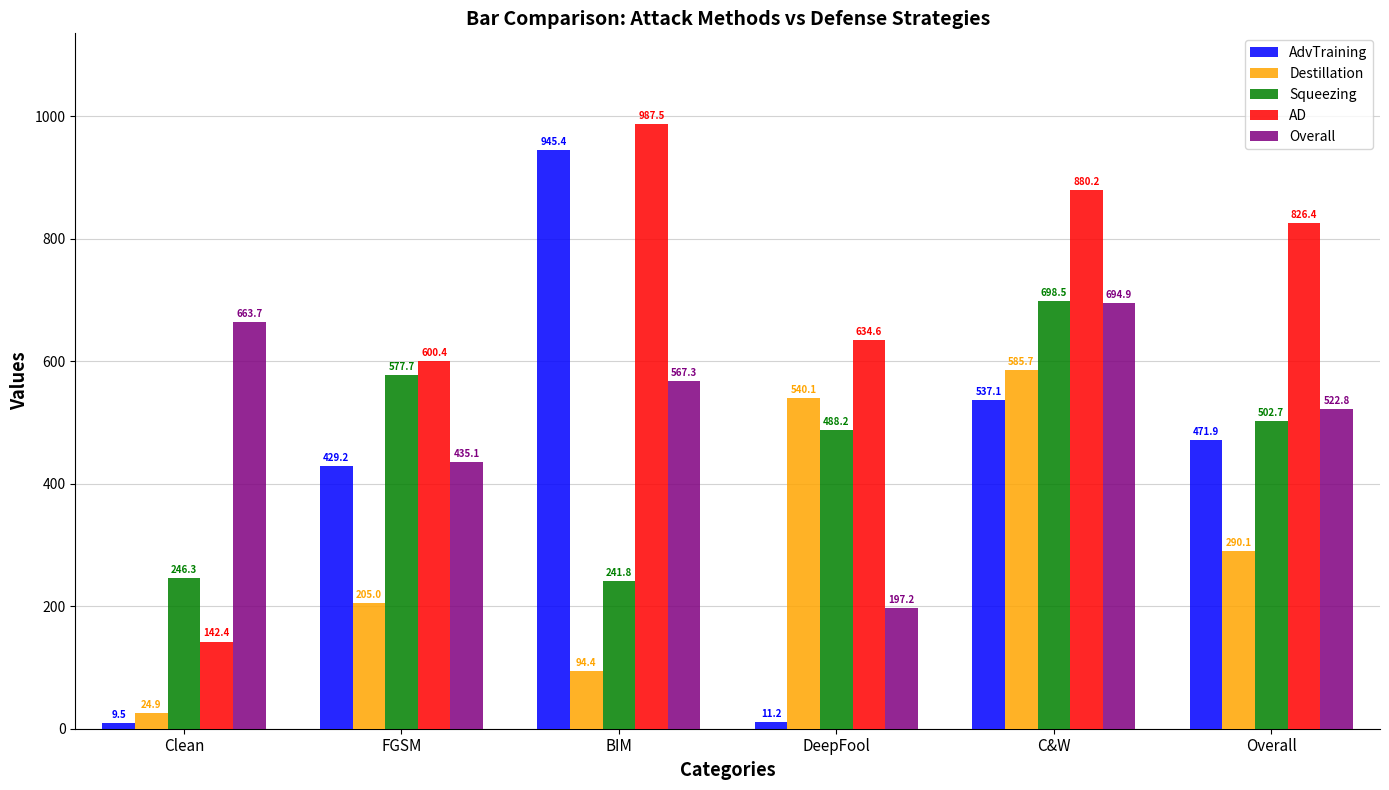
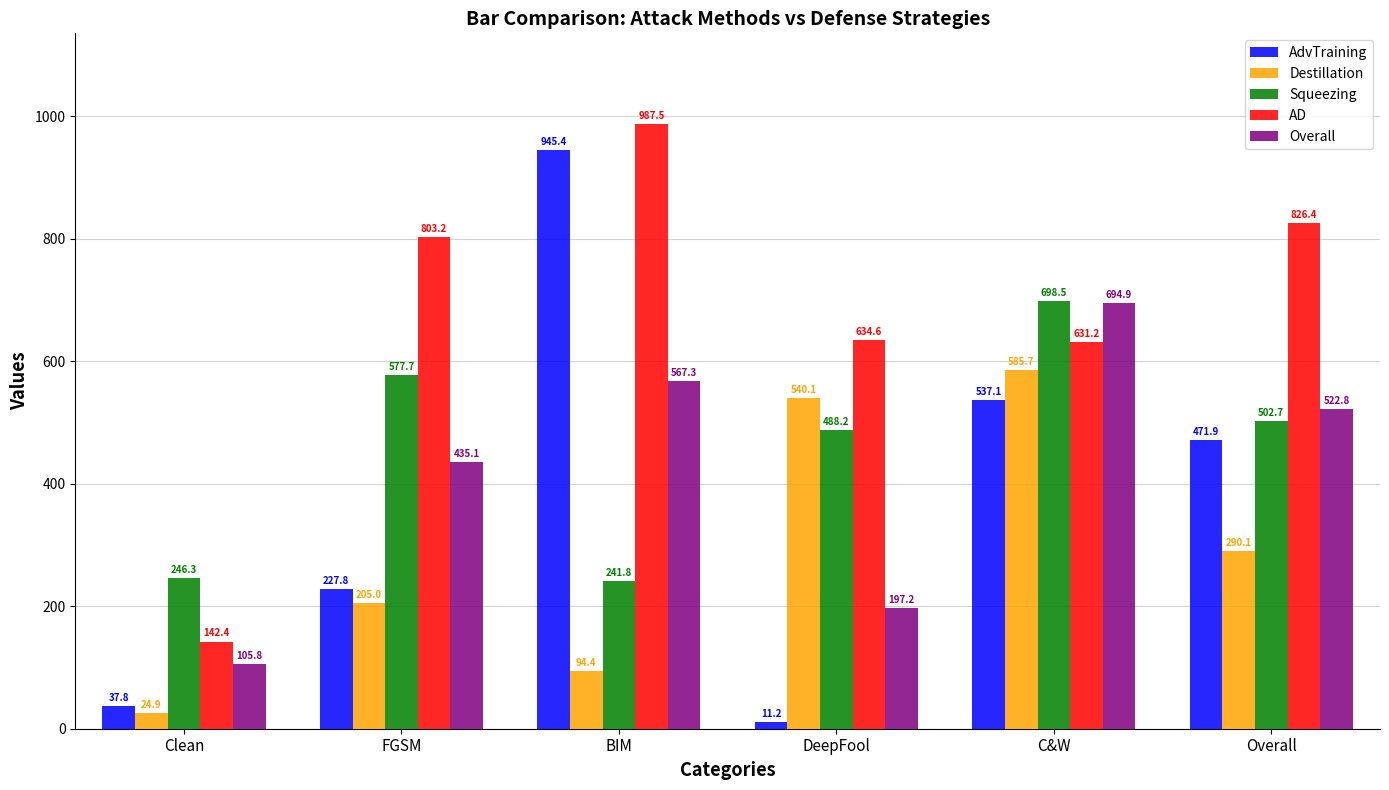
AdvTraining, Clean: 9.5 -> 37.8
Overall, Clean: 663.7 -> 105.8
AdvTraining, FGSM: 429.2 -> 227.8
AD, FGSM: 600.4 -> 803.2
AD, C&W: 880.2 -> 631.2
